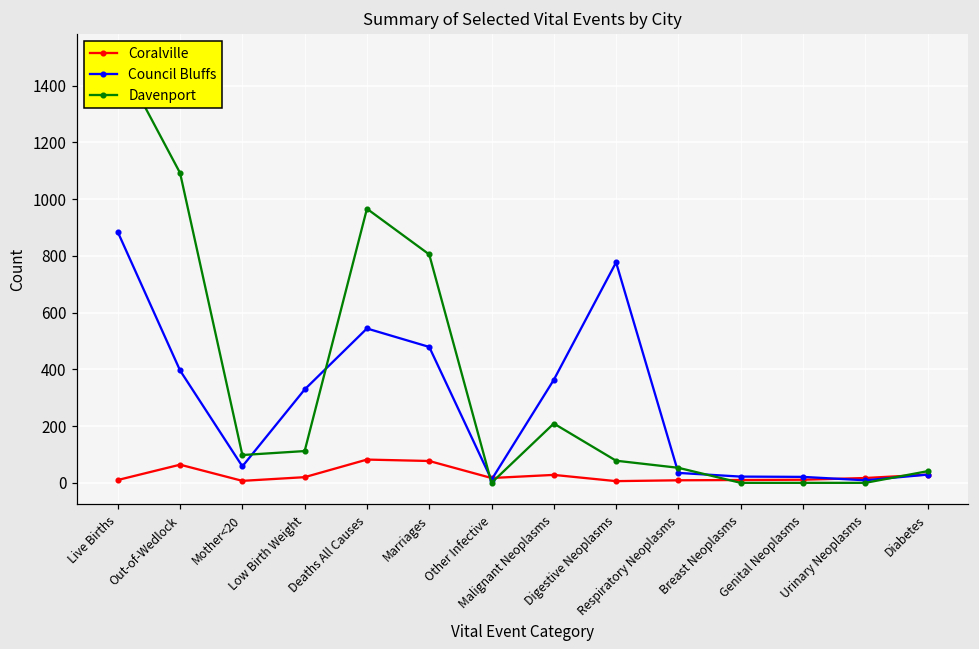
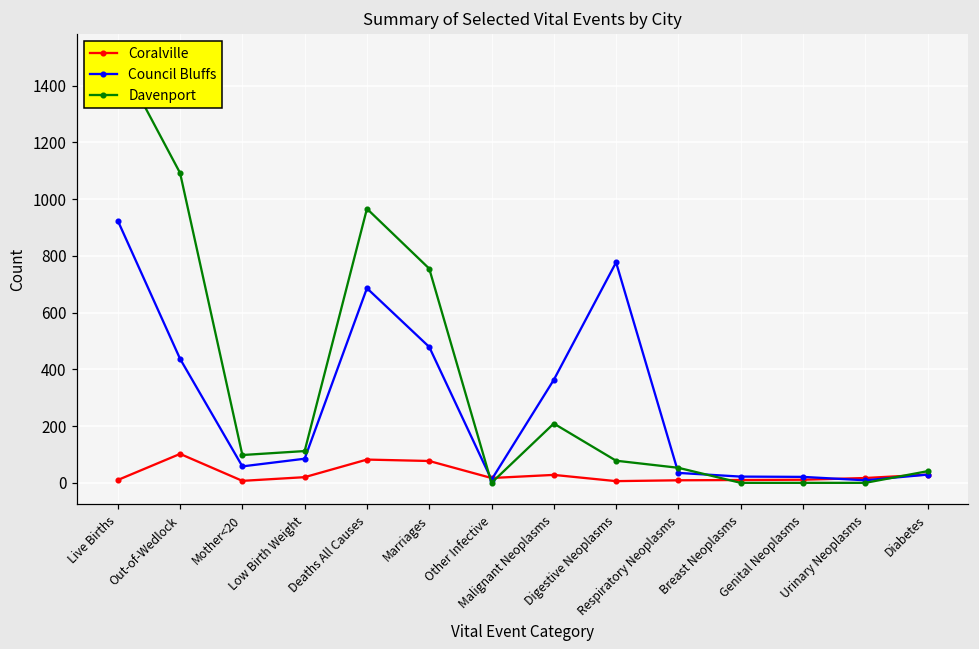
Council Bluffs, Live Births: 880 -> 920
Coralville, Out-of-Wedlock: 60 -> 100
Council Bluffs, Out-of-Wedlock: 400 -> 440
Council Bluffs, Low Birth Weight: 330 -> 90
Council Bluffs, Deaths All Causes: 540 -> 690
Davenport, Marriages: 810 -> 760
